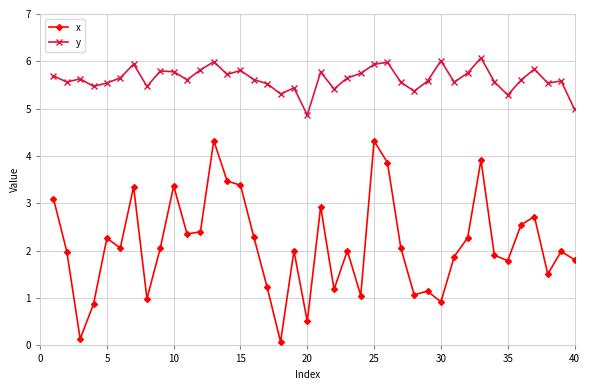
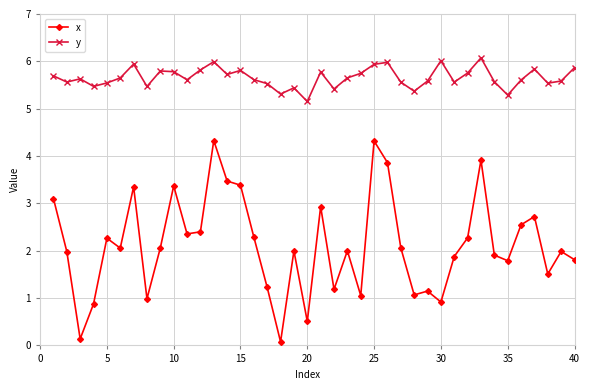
y, 20: 4.9 -> 5.2
y, 40: 5.0 -> 5.9
